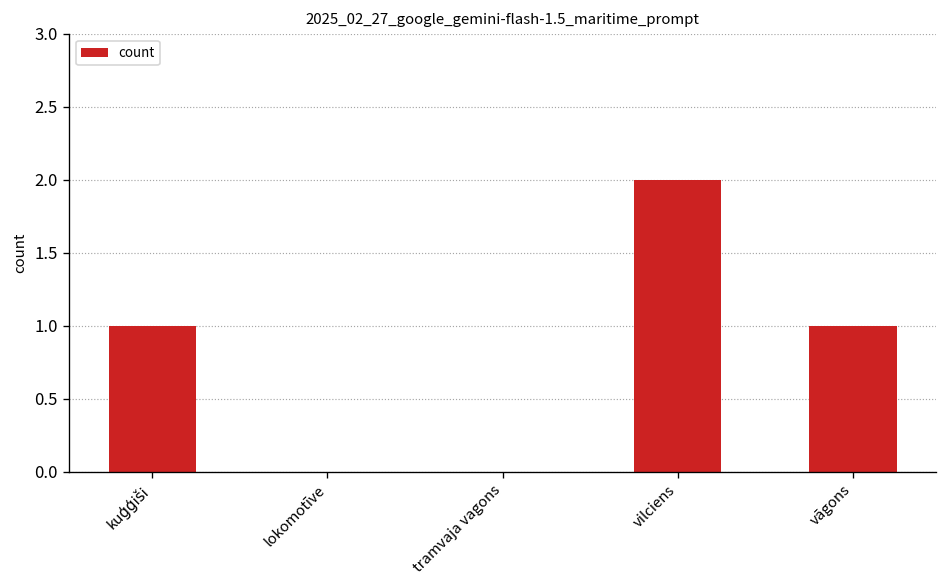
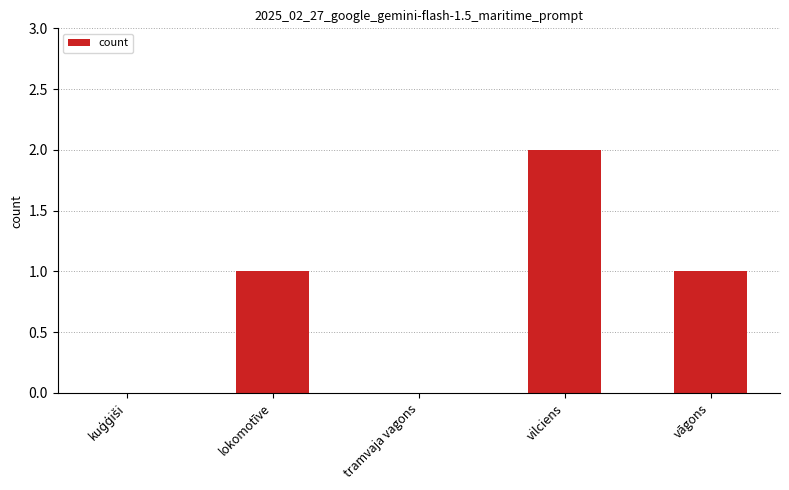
kuģģiši: 1 -> 0
lokomotīve: 0 -> 1
